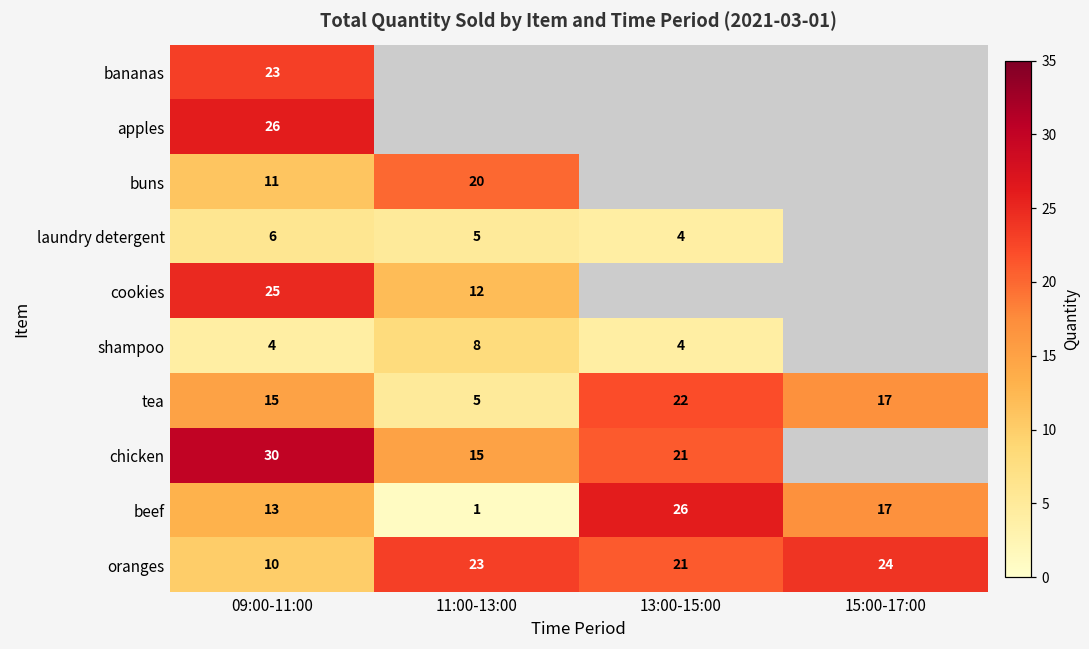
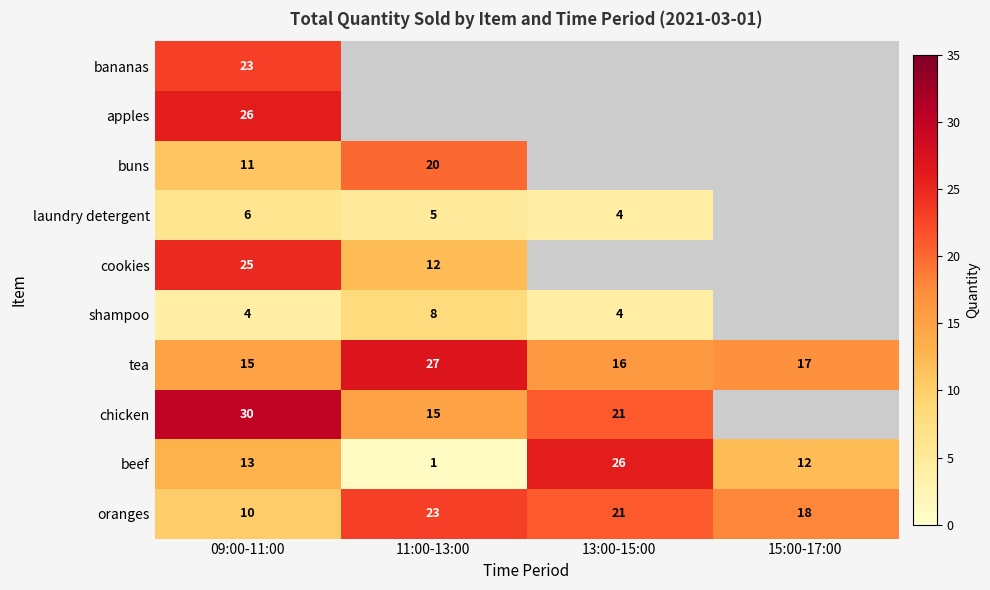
tea, 11:00-13:00: 5 -> 27
tea, 13:00-15:00: 22 -> 16
beef, 15:00-17:00: 17 -> 12
oranges, 15:00-17:00: 24 -> 18
